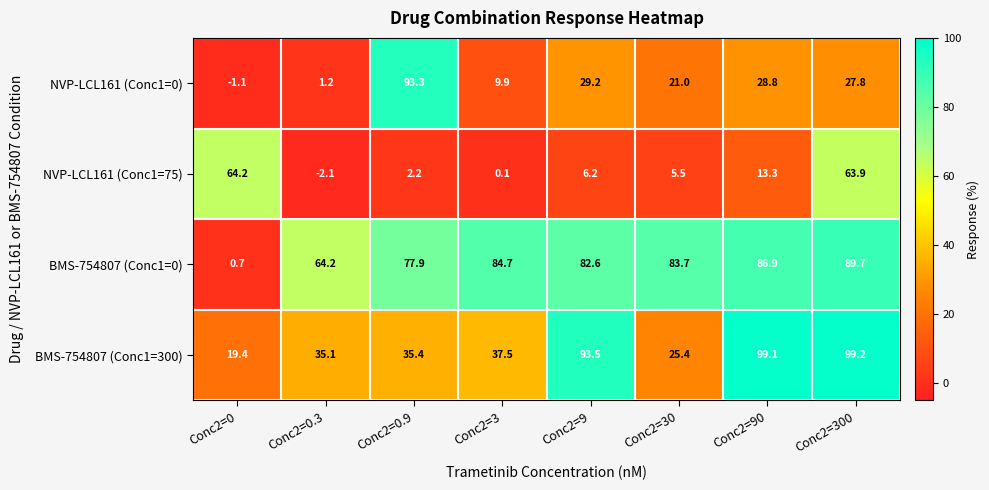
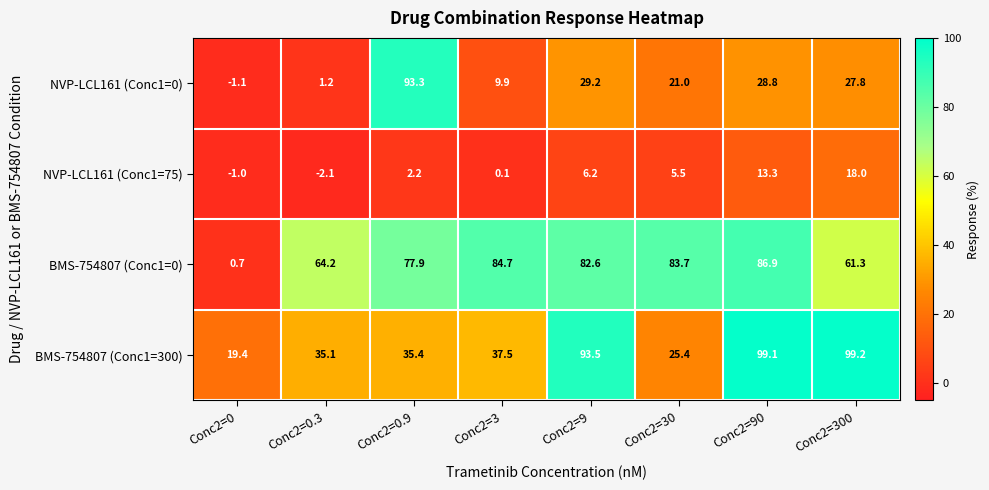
NVP-LCL161 (Conc1=75), Conc2=0: 64.2 -> -1.0
NVP-LCL161 (Conc1=75), Conc2=300: 63.9 -> 18.0
BMS-754807 (Conc1=0), Conc2=300: 89.7 -> 61.3
